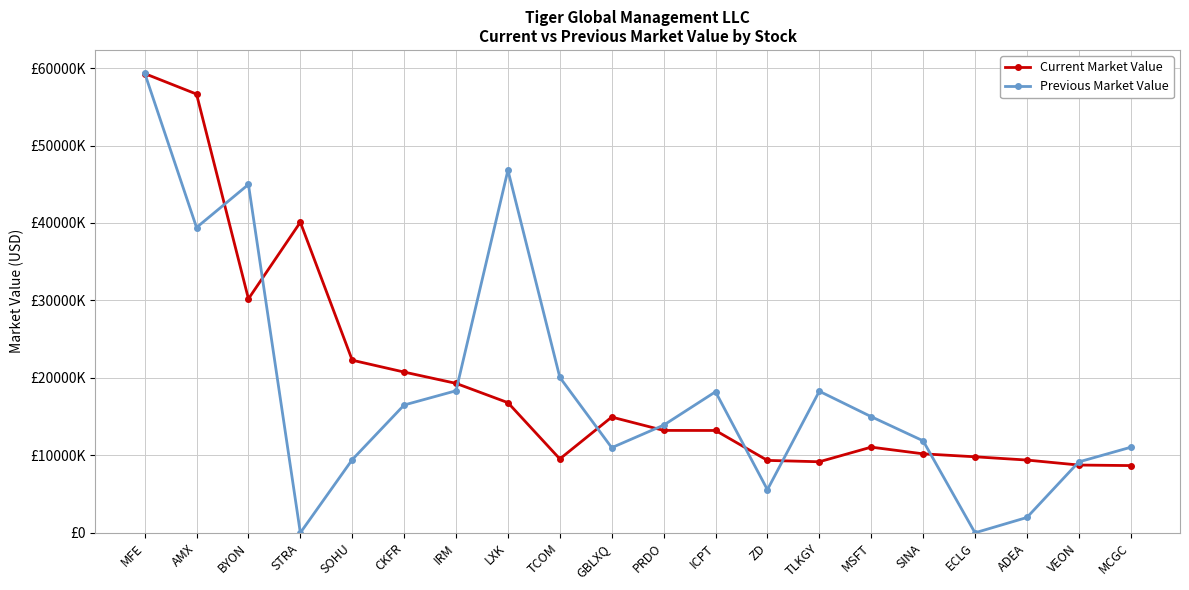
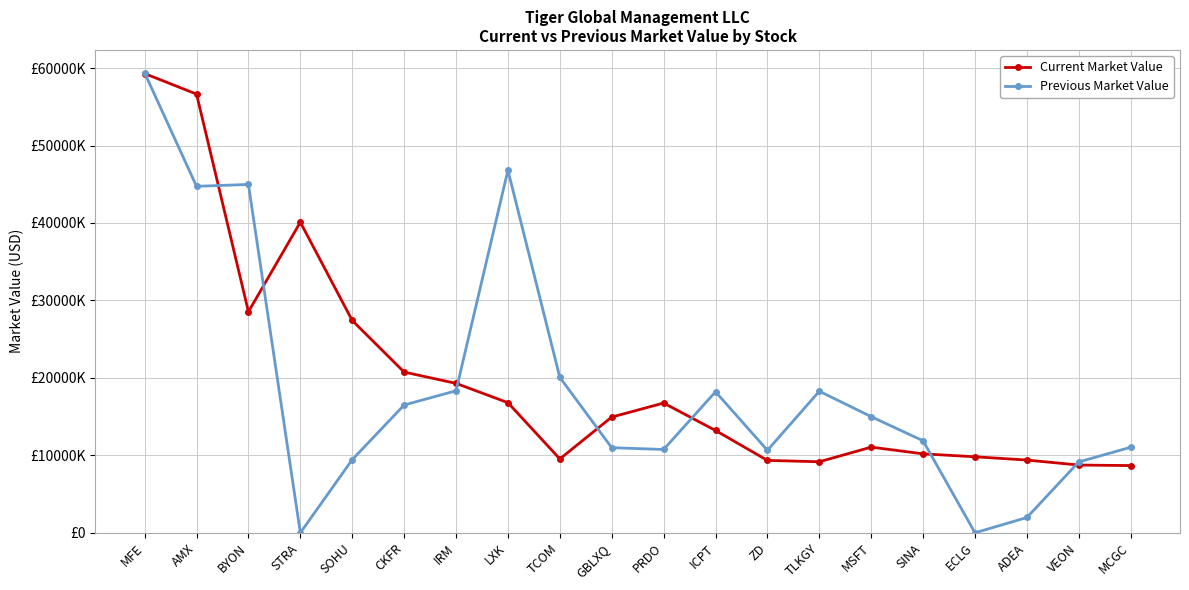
Previous Market Value, AMX: £39000000 -> £45000000
Current Market Value, BYON: £30000000 -> £29000000
Current Market Value, SOHU: £22000000 -> £27000000
Current Market Value, PRDO: £13000000 -> £17000000
Previous Market Value, PRDO: £14000000 -> £11000000
Previous Market Value, ZD: £6000000 -> £11000000
